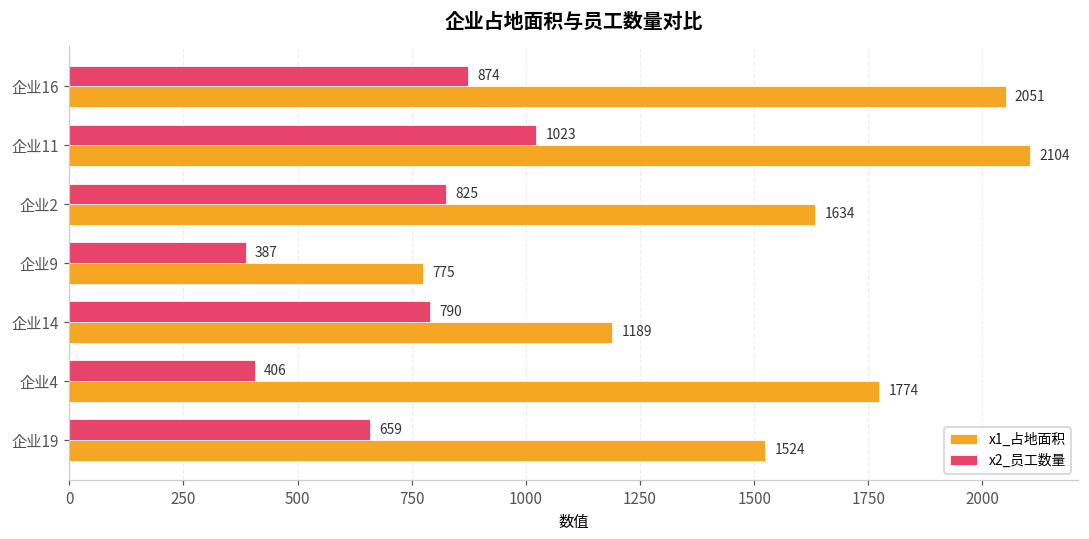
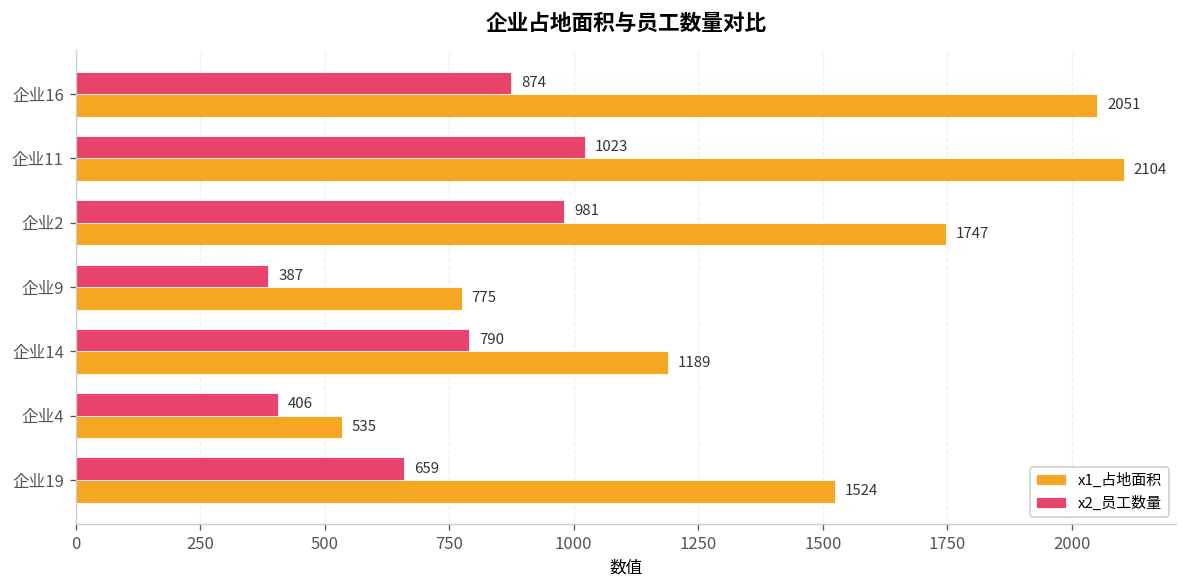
x2_员工数量, 企业2: 825 -> 981
x1_占地面积, 企业2: 1634 -> 1747
x1_占地面积, 企业4: 1774 -> 535
